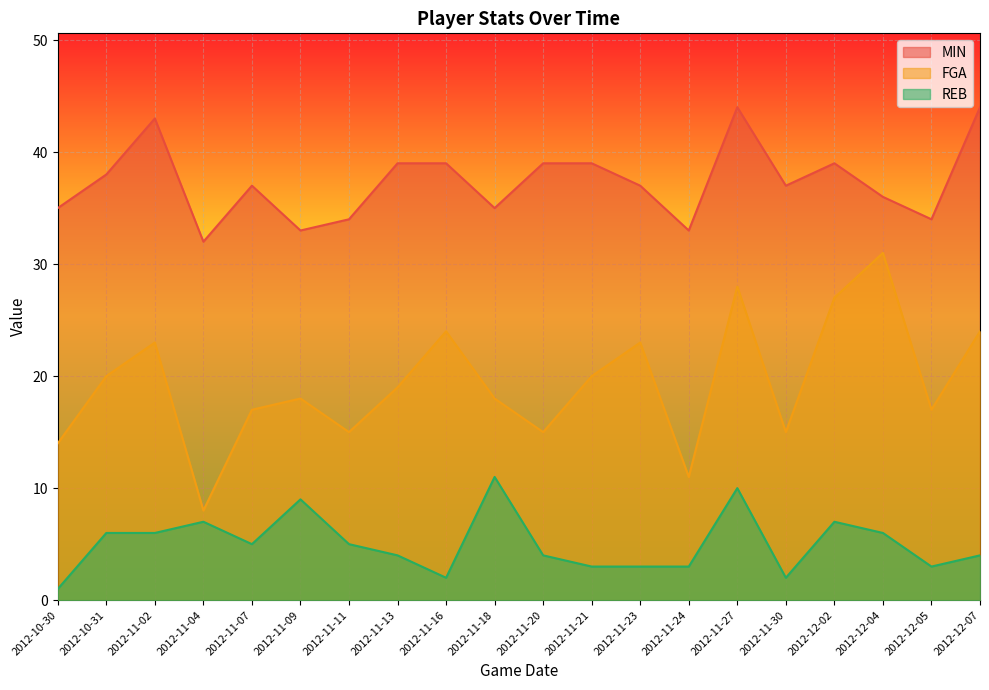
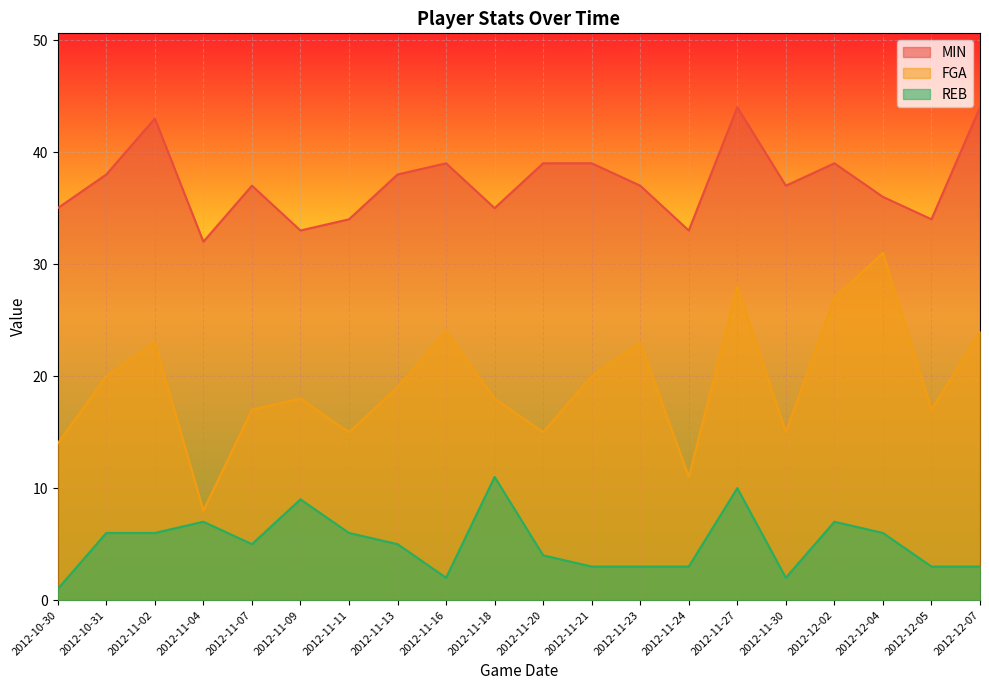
REB, 2012-11-11: 5 -> 6
MIN, 2012-11-13: 39 -> 38
REB, 2012-11-13: 4 -> 5
REB, 2012-12-07: 4 -> 3
